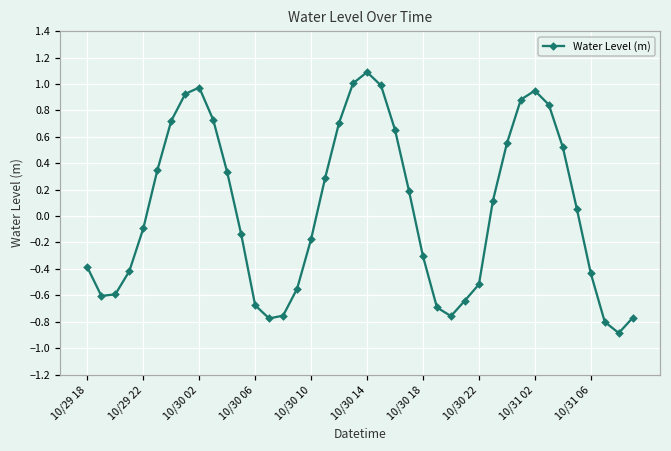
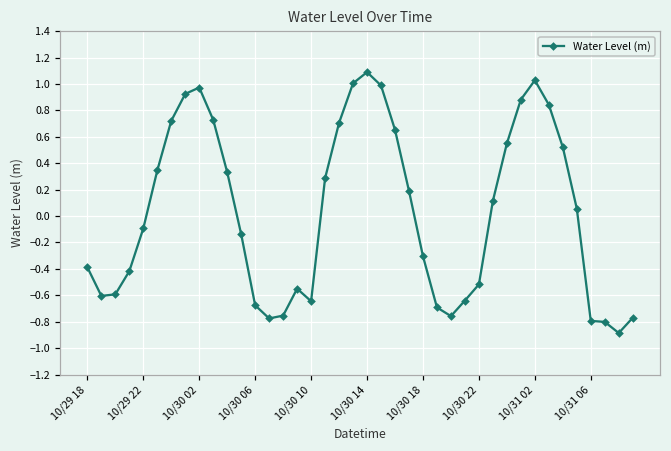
10/30 10: -0.17 -> -0.64
10/31 02: 0.95 -> 1.03
10/31 06: -0.43 -> -0.79
